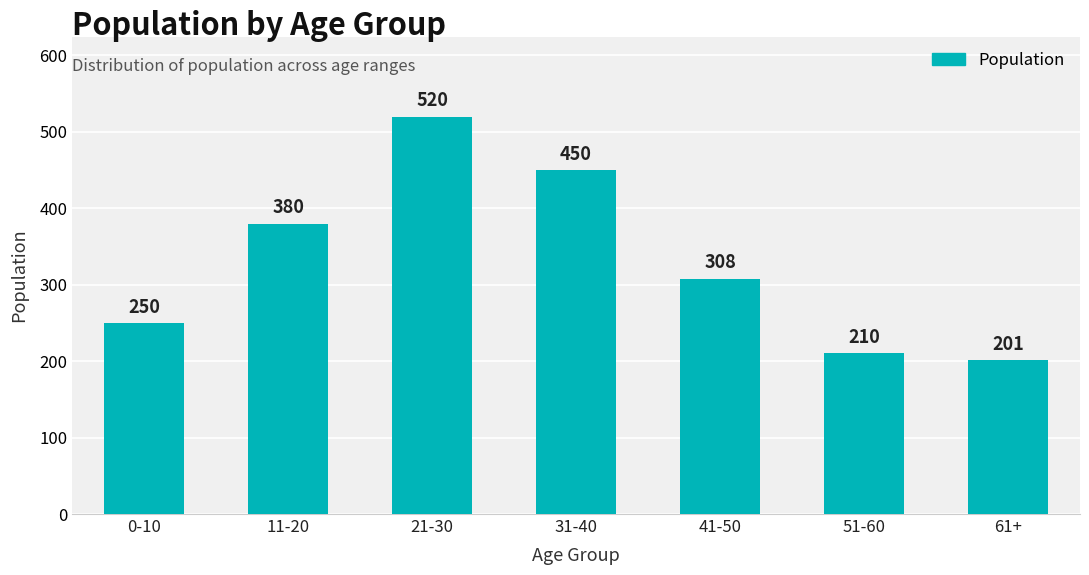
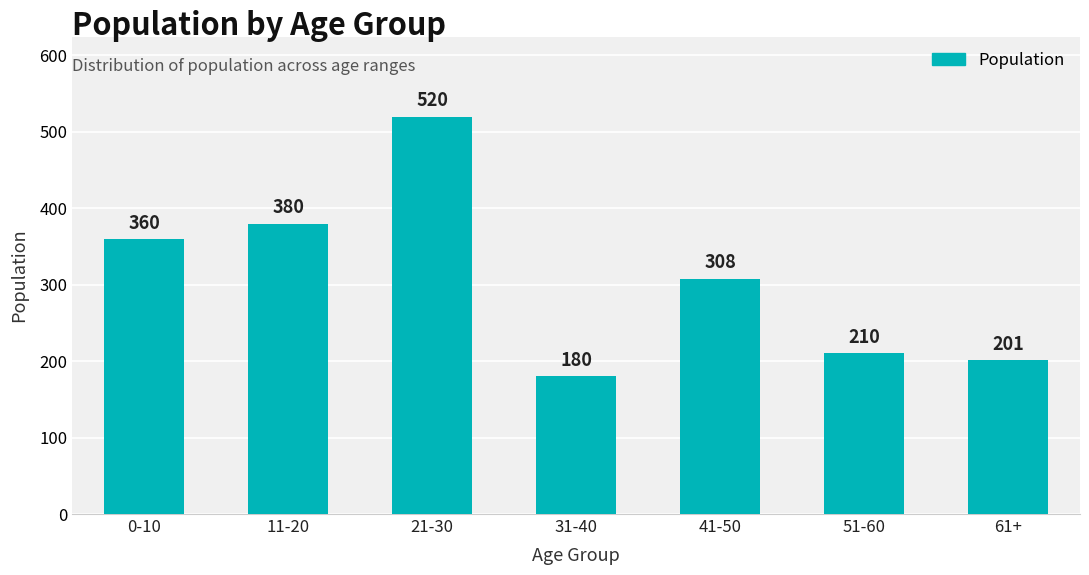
0-10: 250 -> 360
31-40: 450 -> 180
